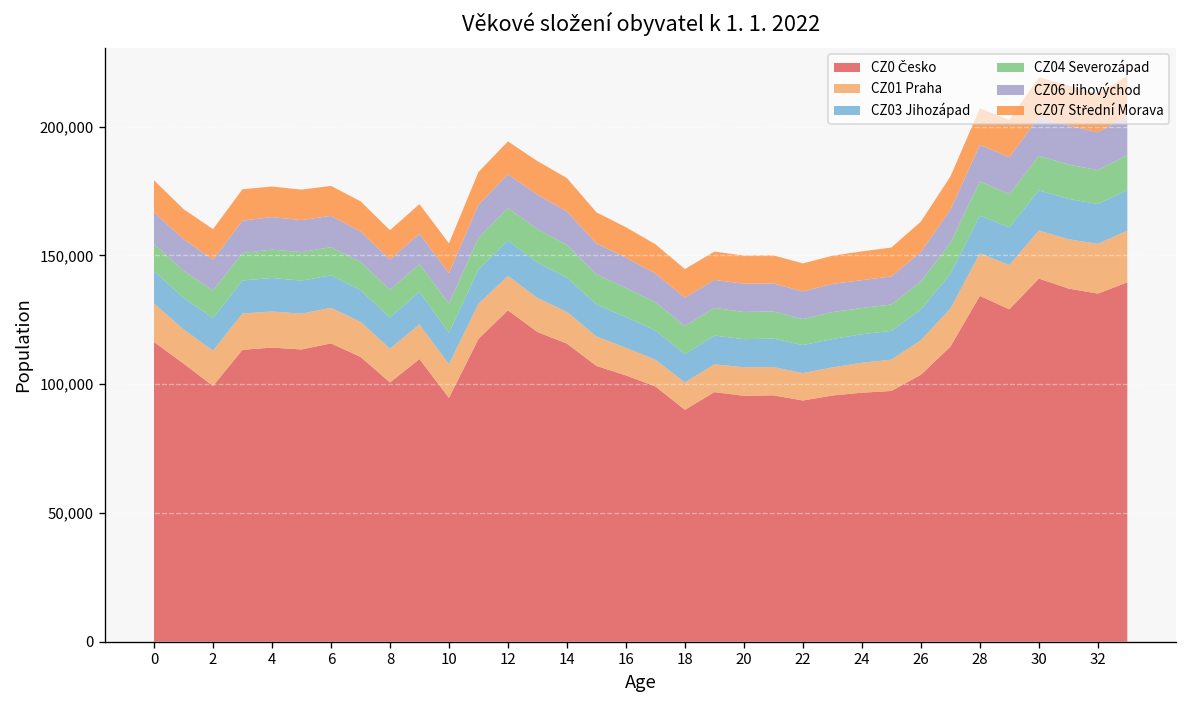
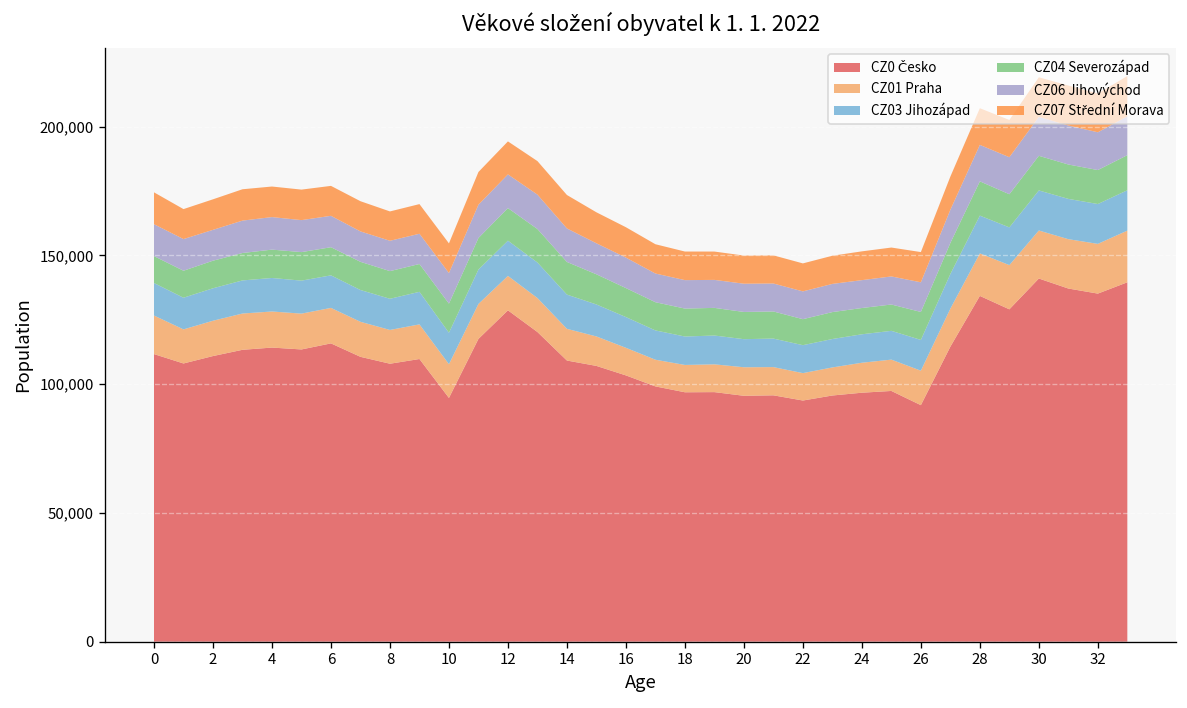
CZ0 Česko, 0: 116,000 -> 112,000
CZ0 Česko, 2: 99,000 -> 111,000
CZ0 Česko, 8: 101,000 -> 108,000
CZ0 Česko, 14: 116,000 -> 109,000
CZ0 Česko, 18: 90,000 -> 97,000
CZ0 Česko, 26: 104,000 -> 92,000
